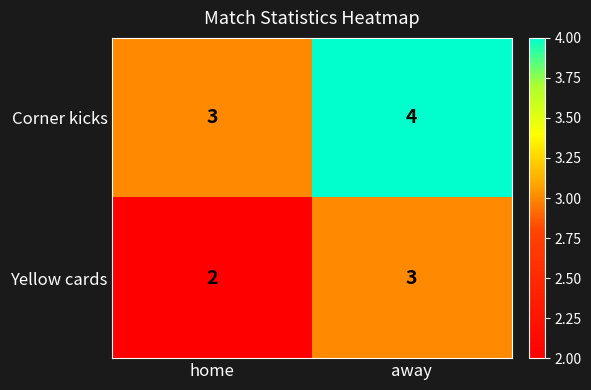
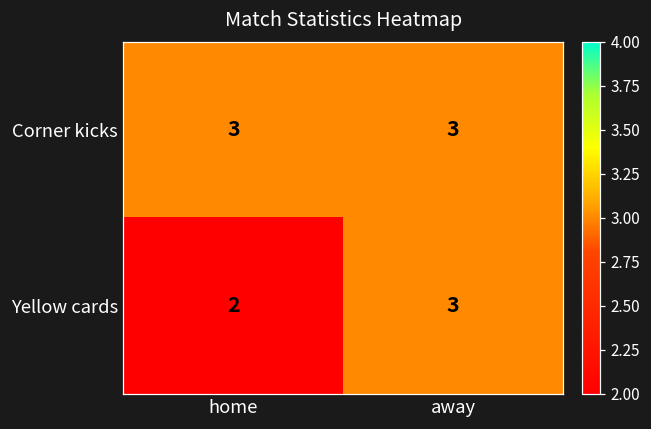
Corner kicks, away: 4 -> 3
